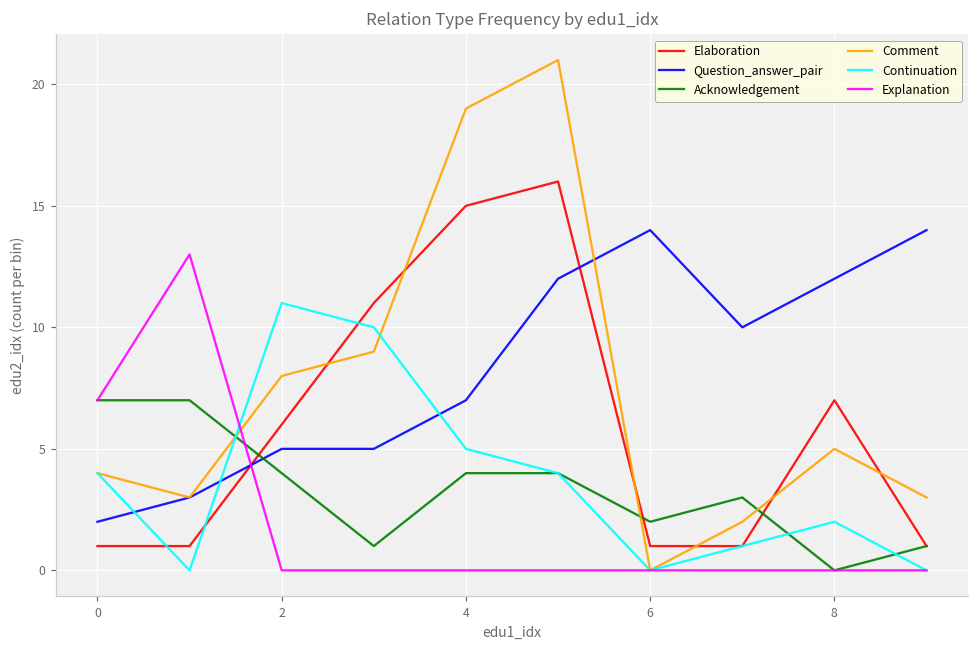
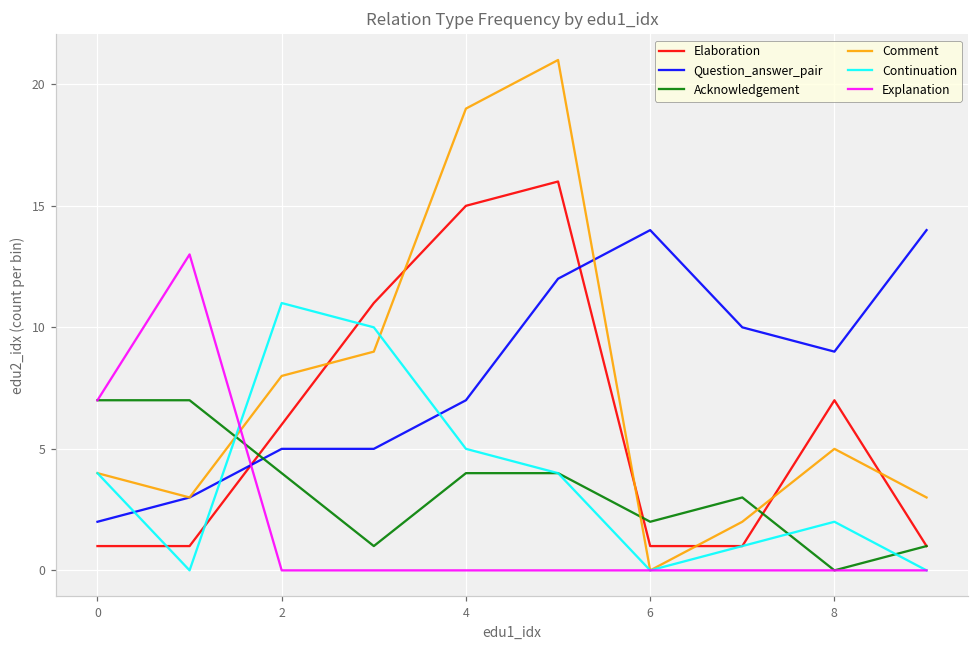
Question_answer_pair, 8: 12 -> 9
